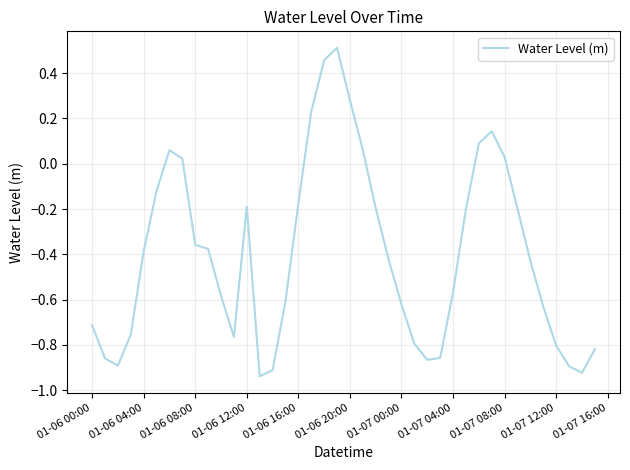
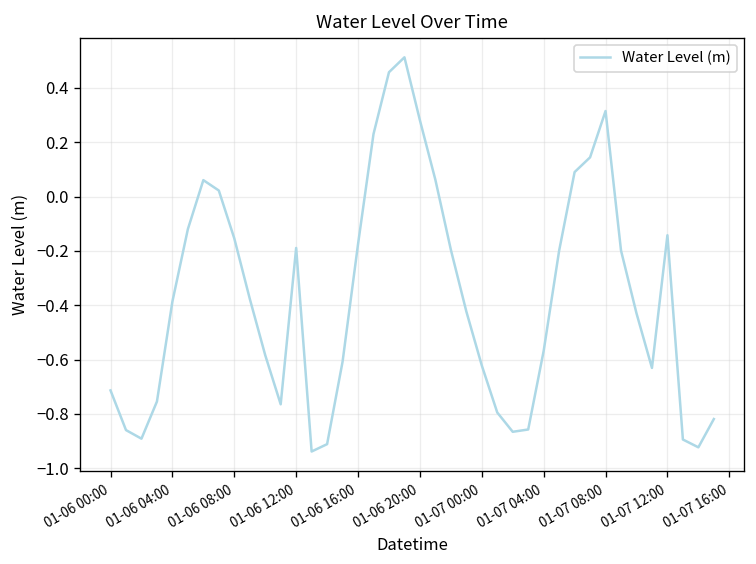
01-06 08:00: -0.36 -> -0.15
01-07 08:00: 0.03 -> 0.31
01-07 12:00: -0.80 -> -0.14
